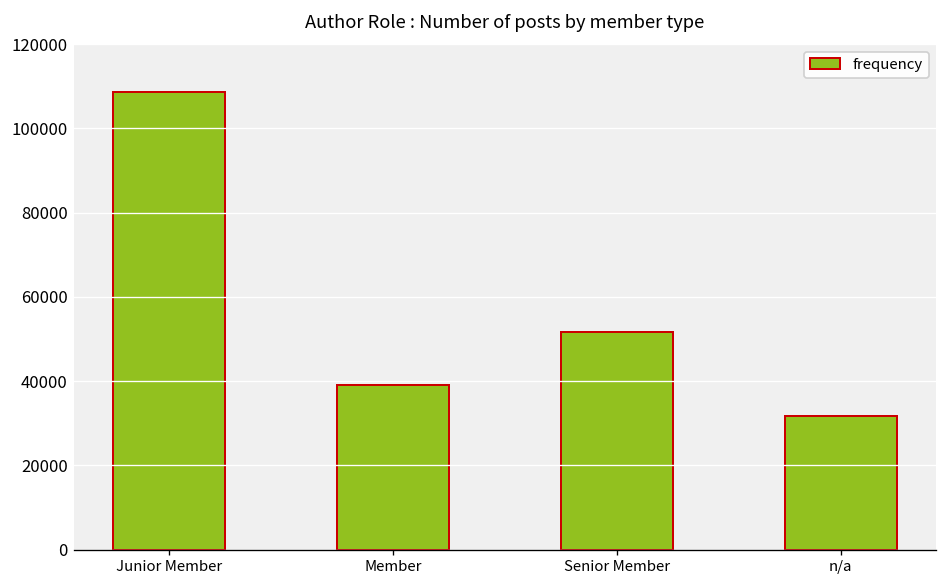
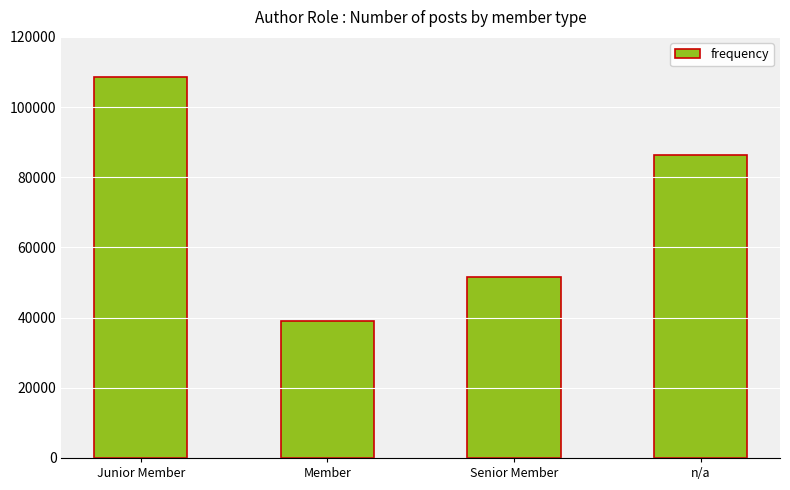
n/a: 32000 -> 86000
